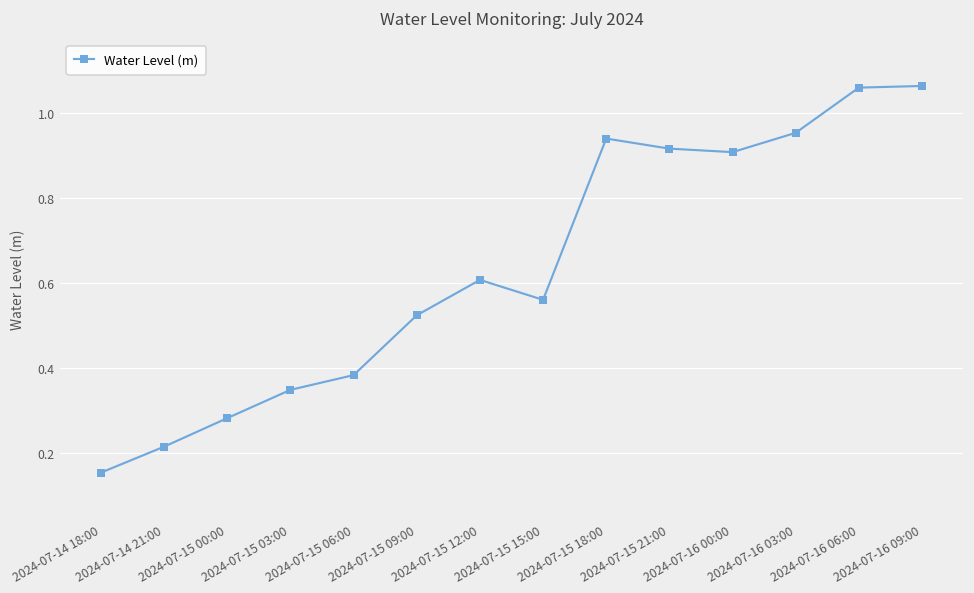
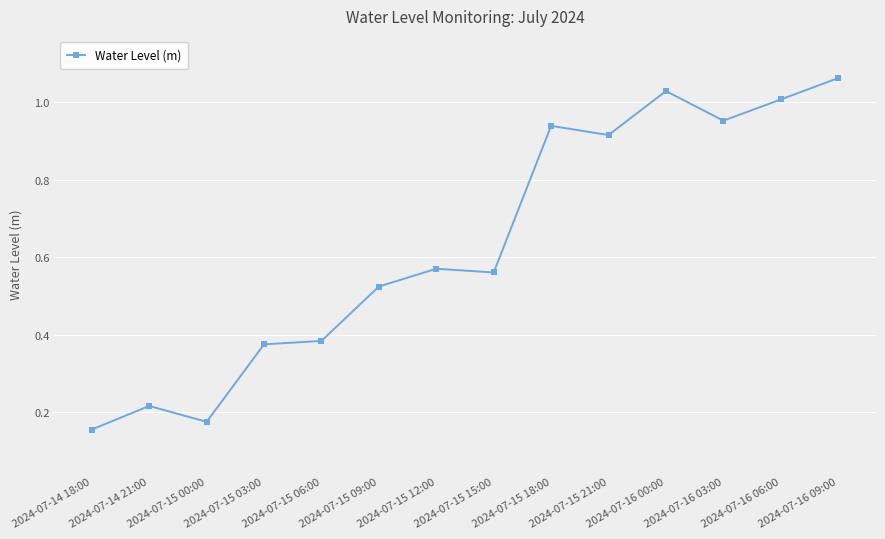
2024-07-15 00:00: 0.28 -> 0.17
2024-07-15 03:00: 0.35 -> 0.37
2024-07-15 12:00: 0.61 -> 0.57
2024-07-16 00:00: 0.91 -> 1.03
2024-07-16 06:00: 1.06 -> 1.01
